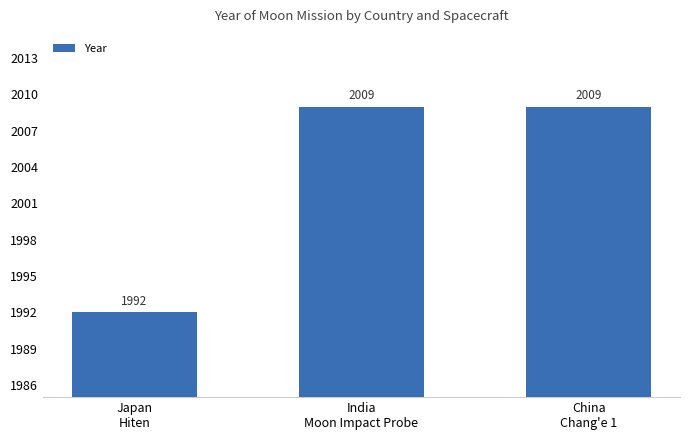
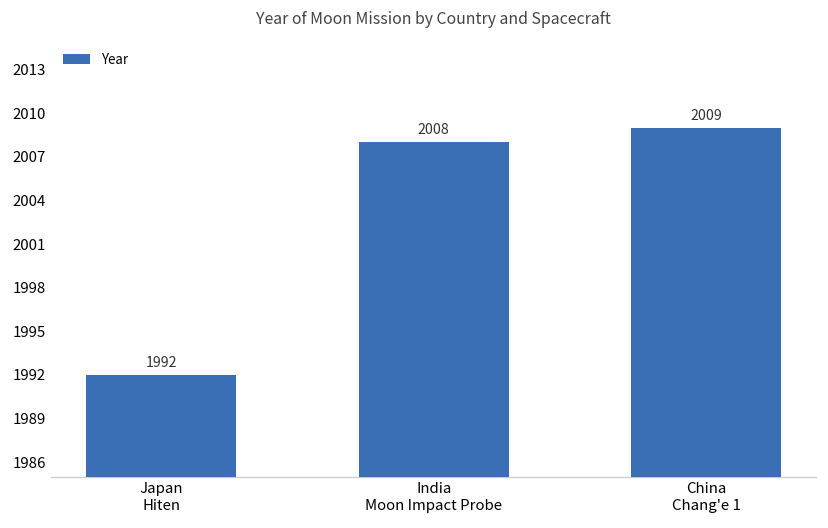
India Moon Impact Probe: 2009 -> 2008
